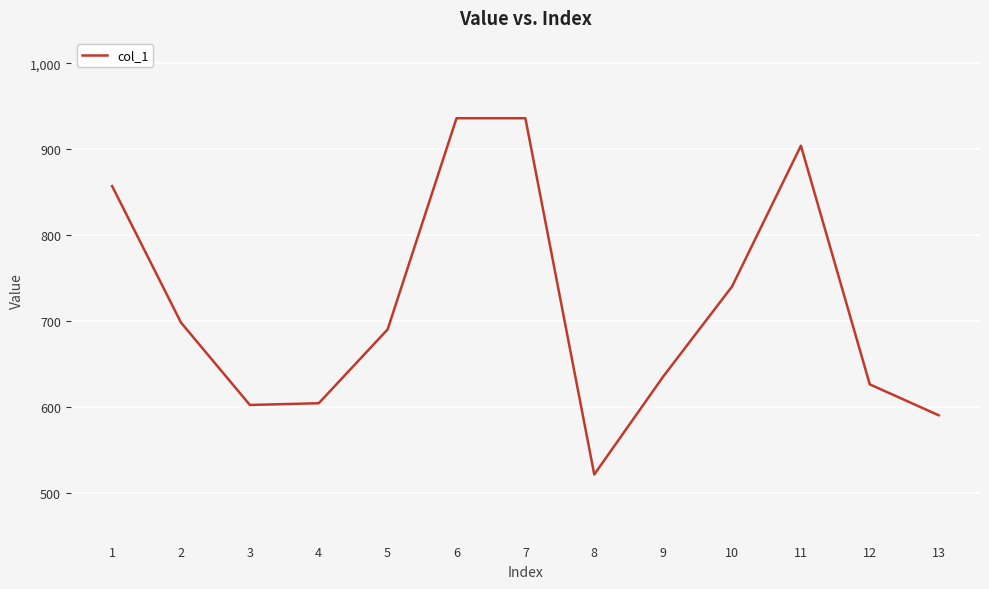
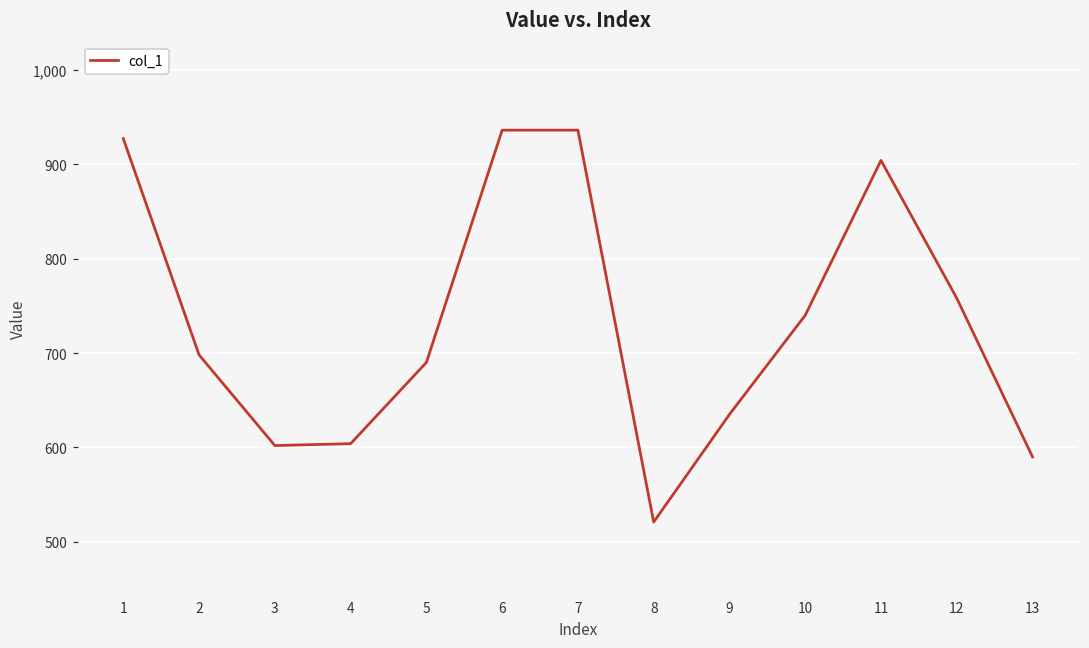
1: 860 -> 930
12: 630 -> 760
